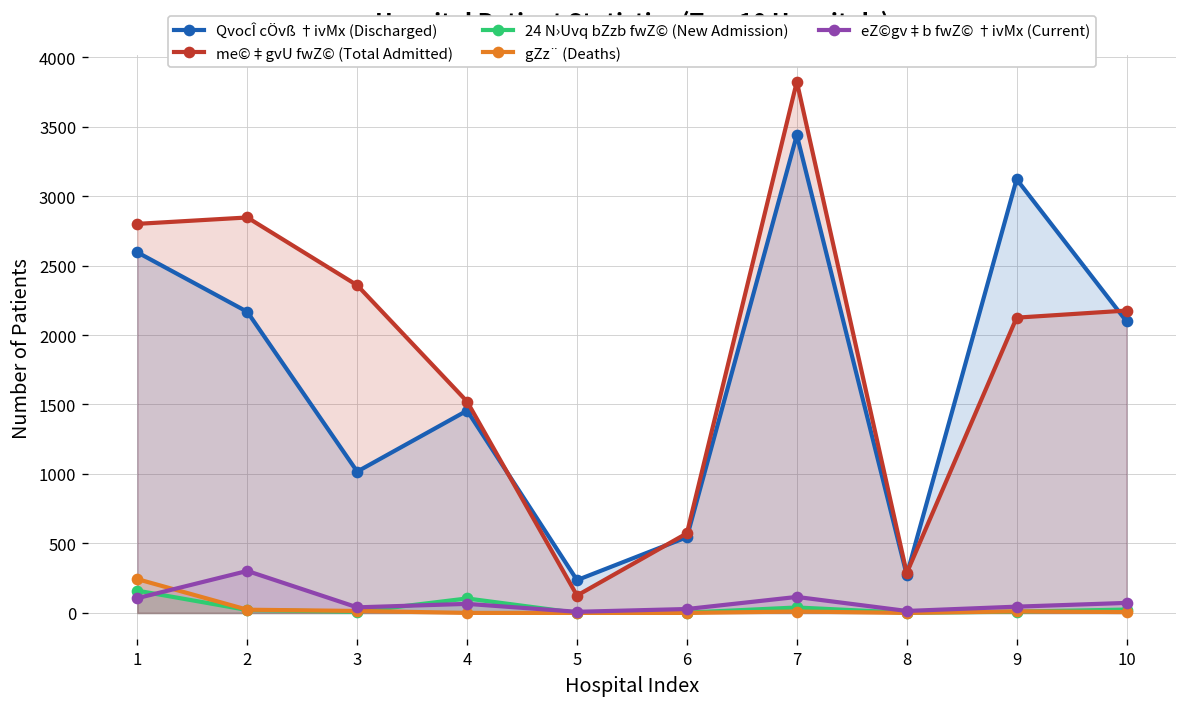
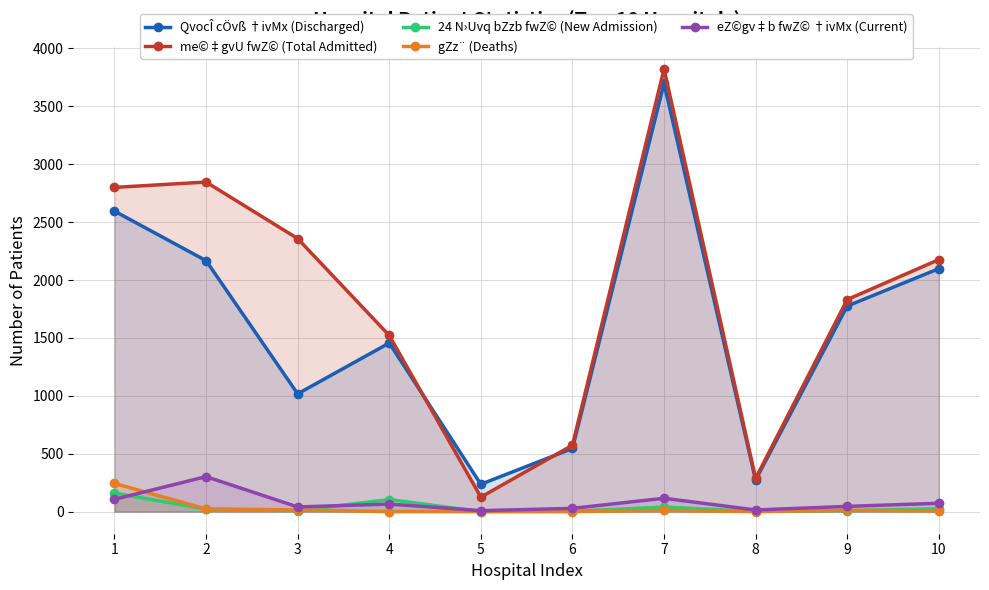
QvocÎ cÖvß †ivMx (Discharged), 7: 3440 -> 3700
QvocÎ cÖvß †ivMx (Discharged), 9: 3120 -> 1780
me©‡gvU fwZ© (Total Admitted), 9: 2130 -> 1830
